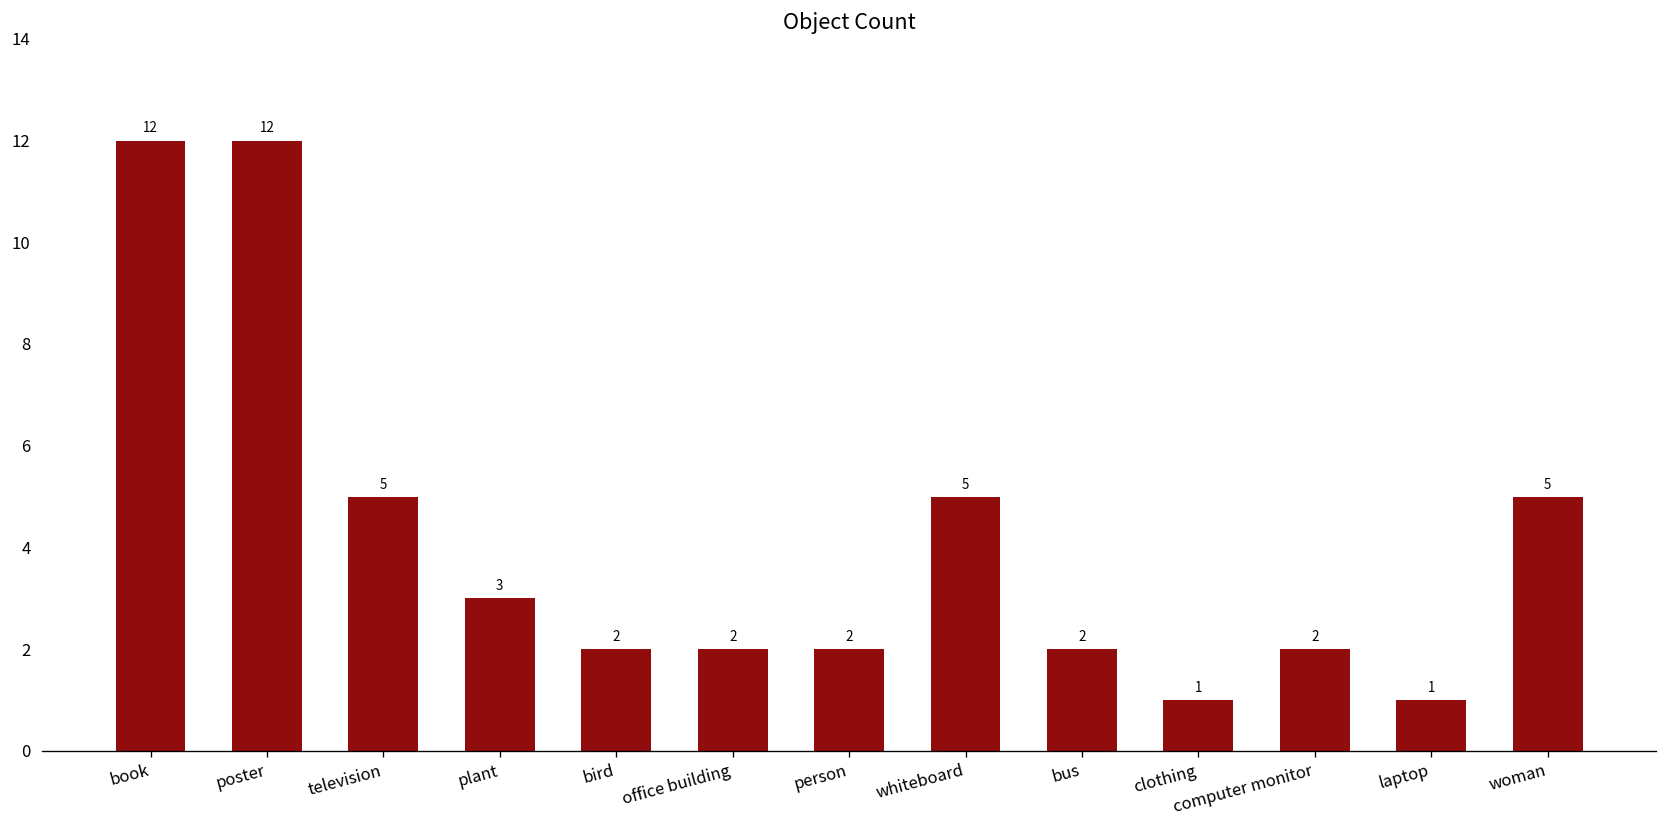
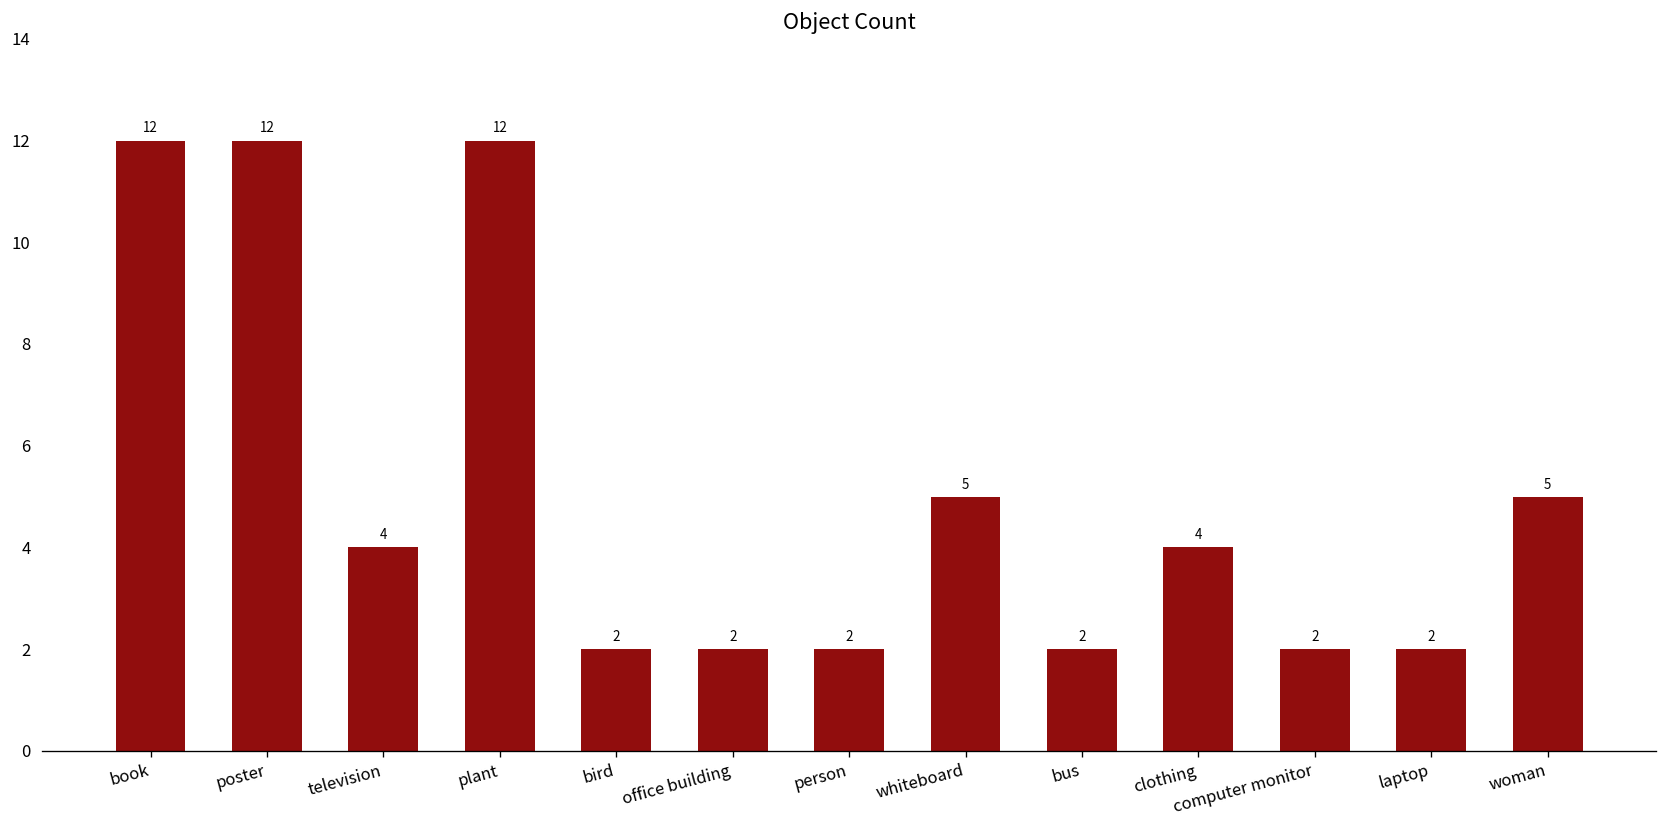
television: 5 -> 4
plant: 3 -> 12
clothing: 1 -> 4
laptop: 1 -> 2
